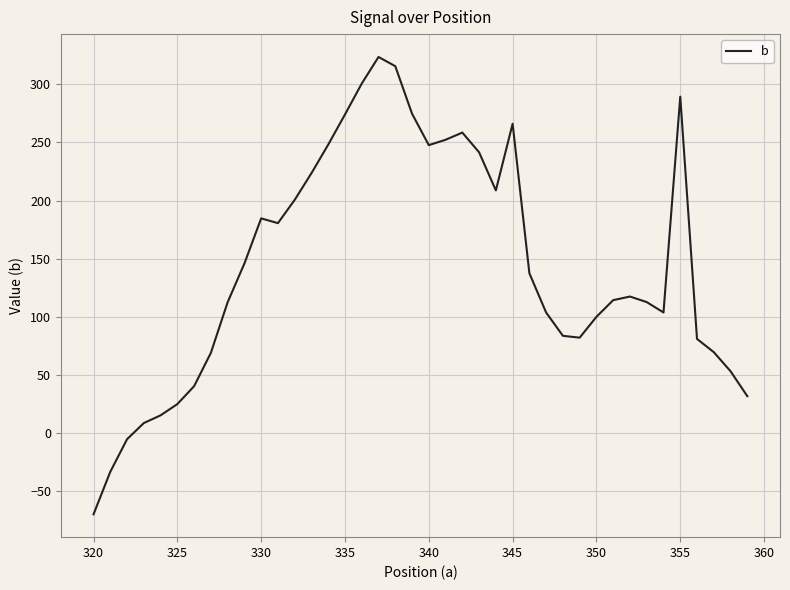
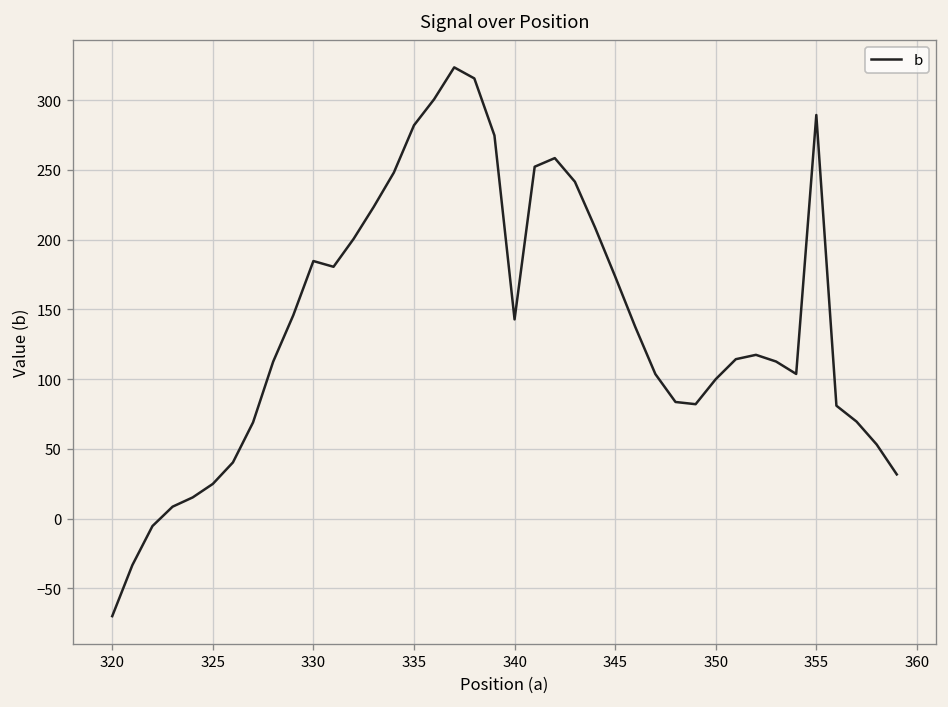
335: 274 -> 282
340: 248 -> 143
345: 266 -> 174
